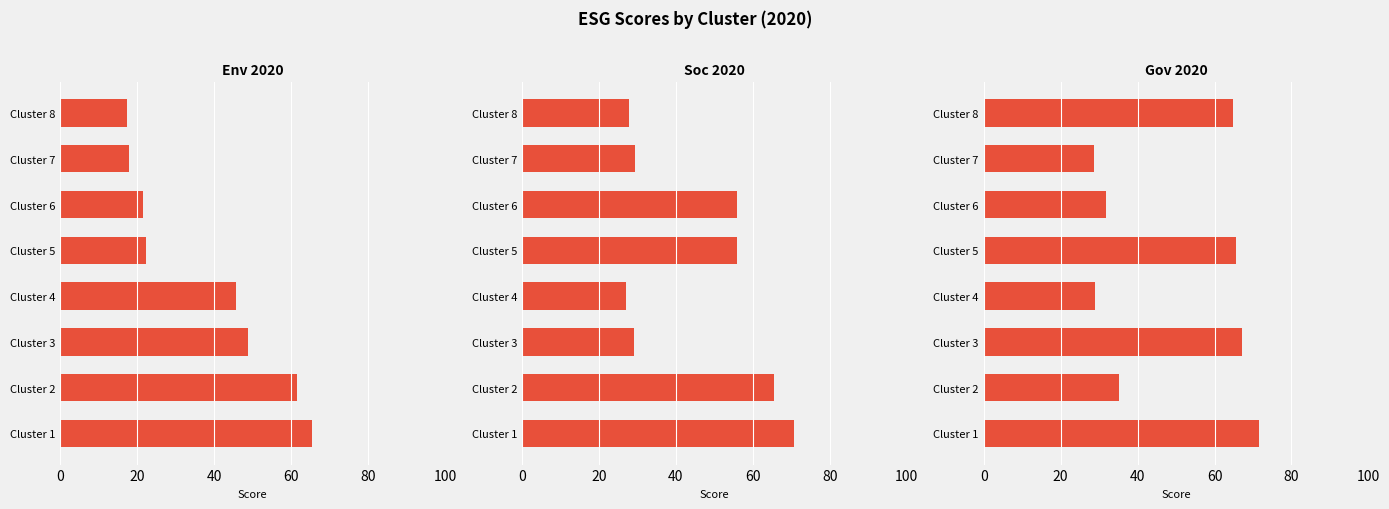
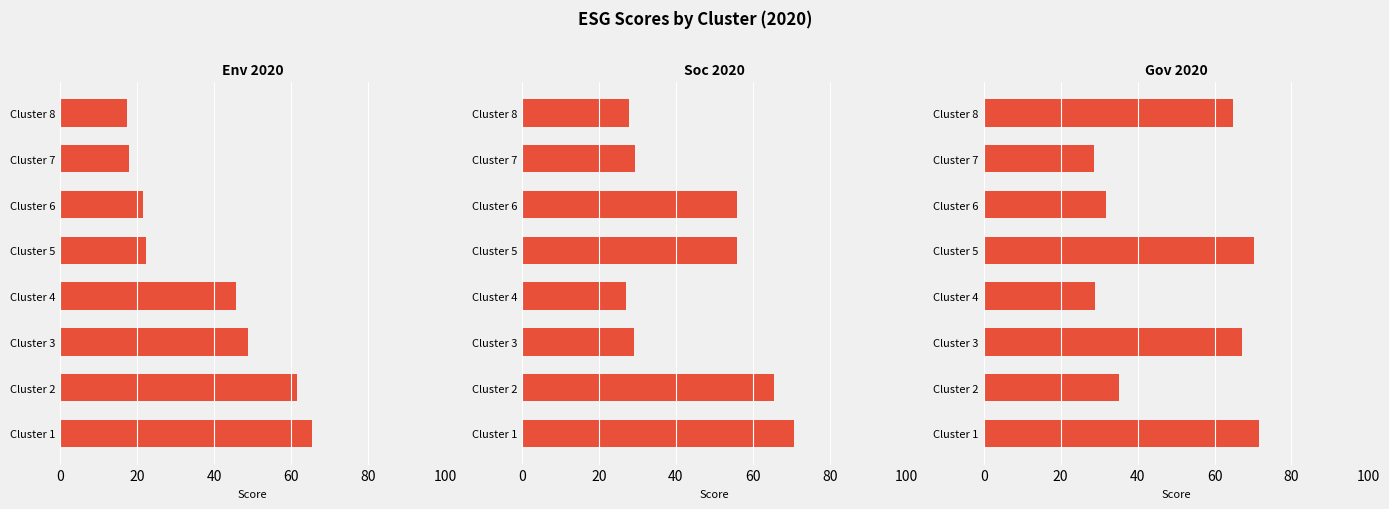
Gov 2020, Cluster 5: 66 -> 70
